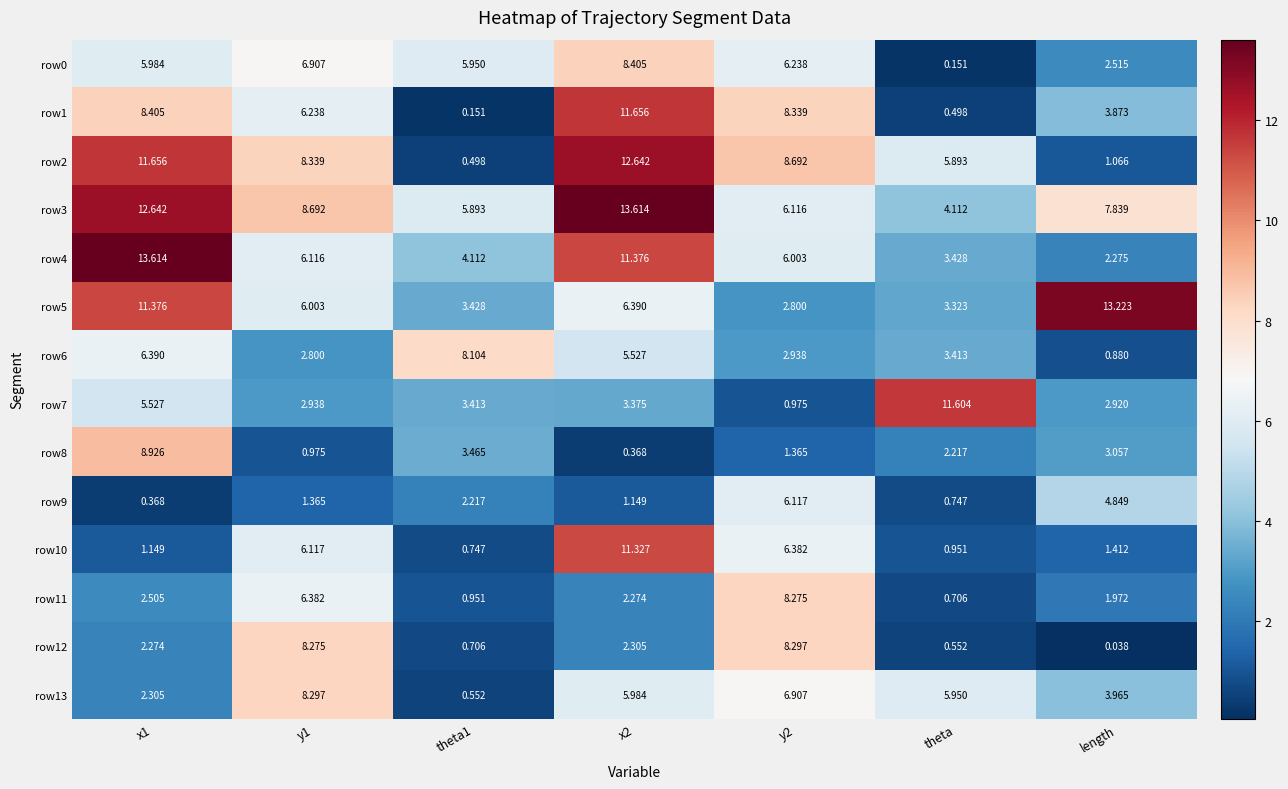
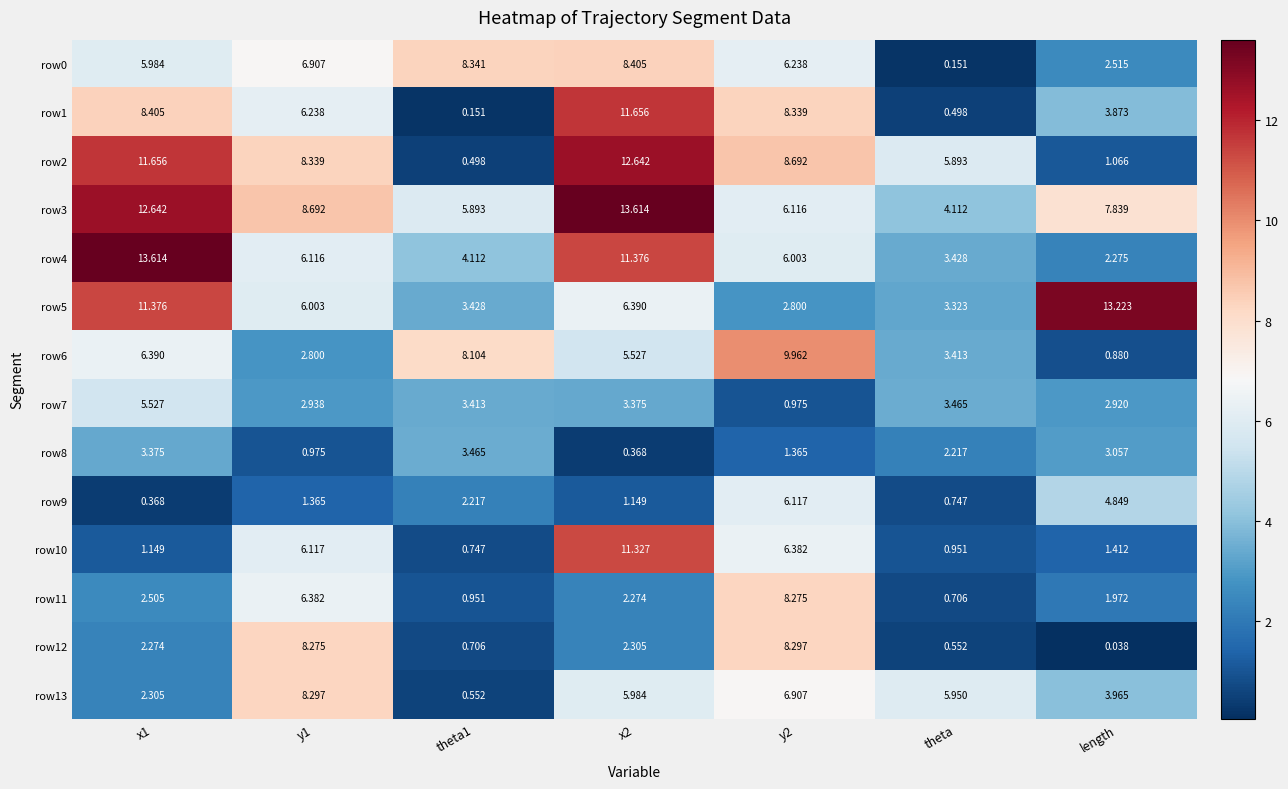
row0, theta1: 5.950 -> 8.341
row6, y2: 2.938 -> 9.962
row7, theta: 11.604 -> 3.465
row8, x1: 8.926 -> 3.375
